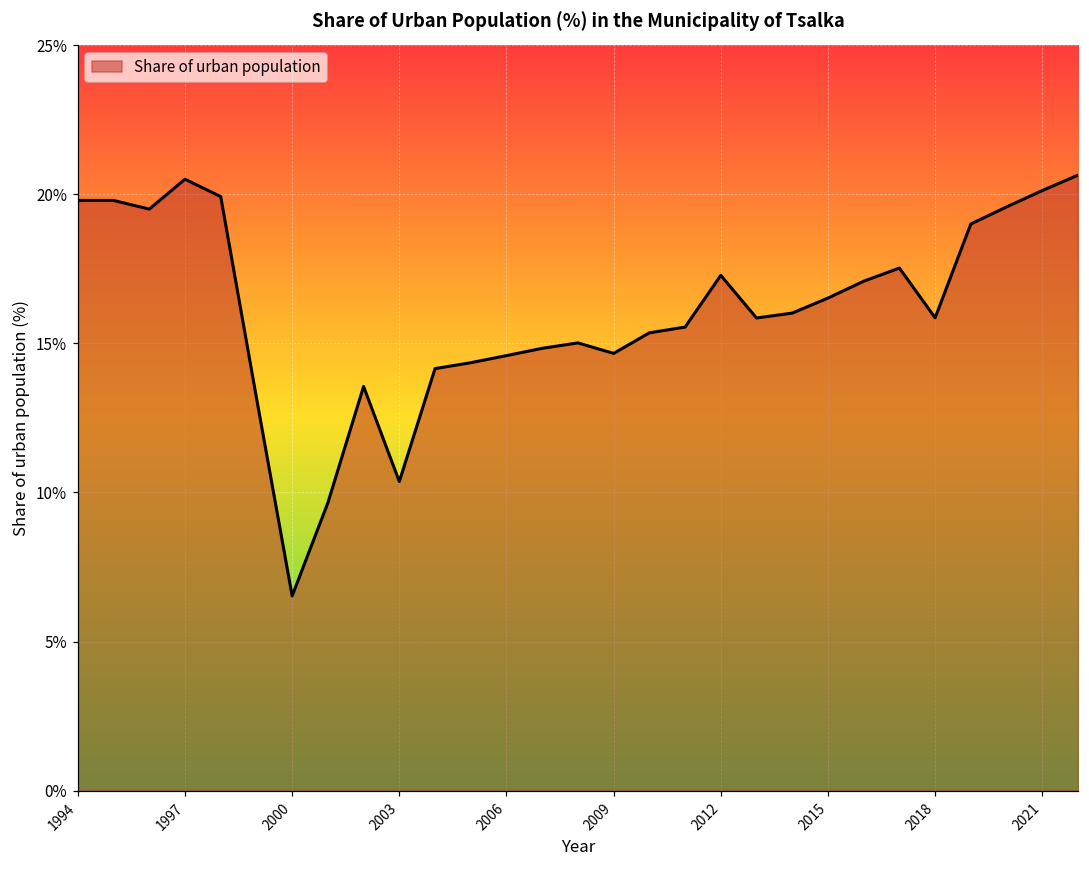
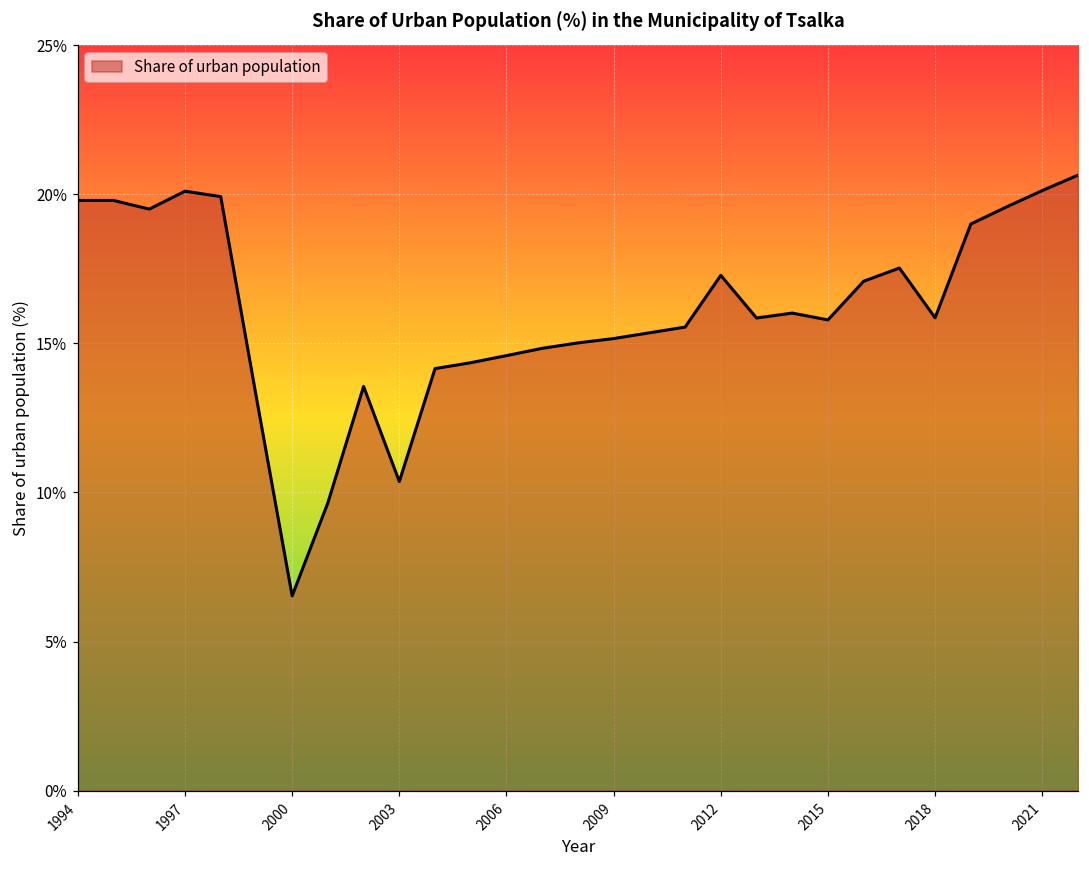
1997: 20.5% -> 20.1%
2009: 14.7% -> 15.2%
2015: 16.5% -> 15.8%
